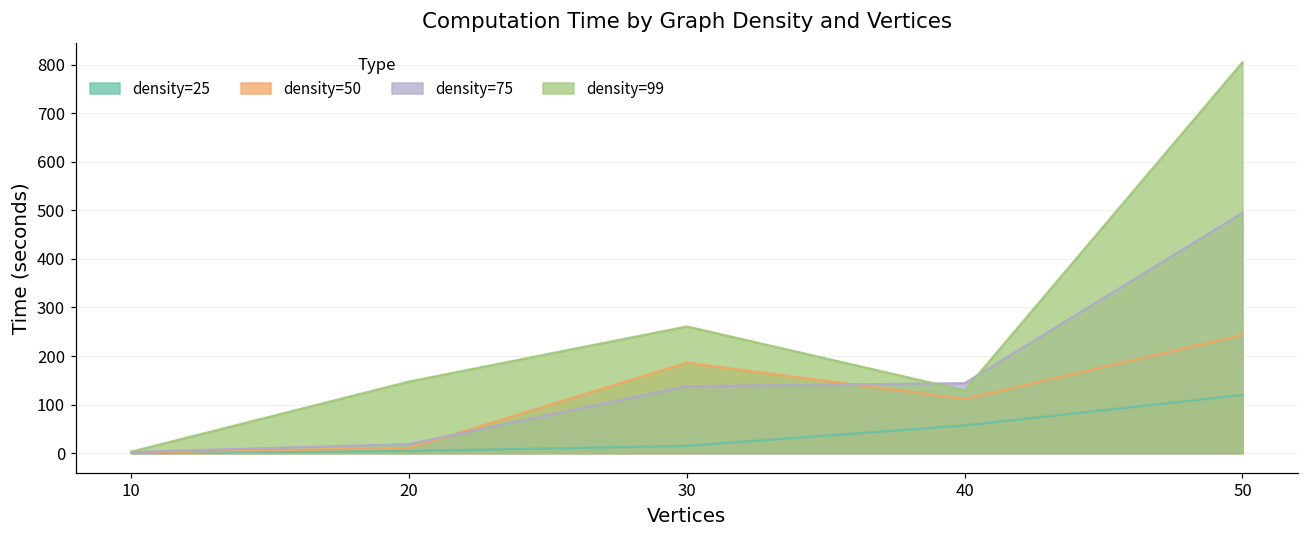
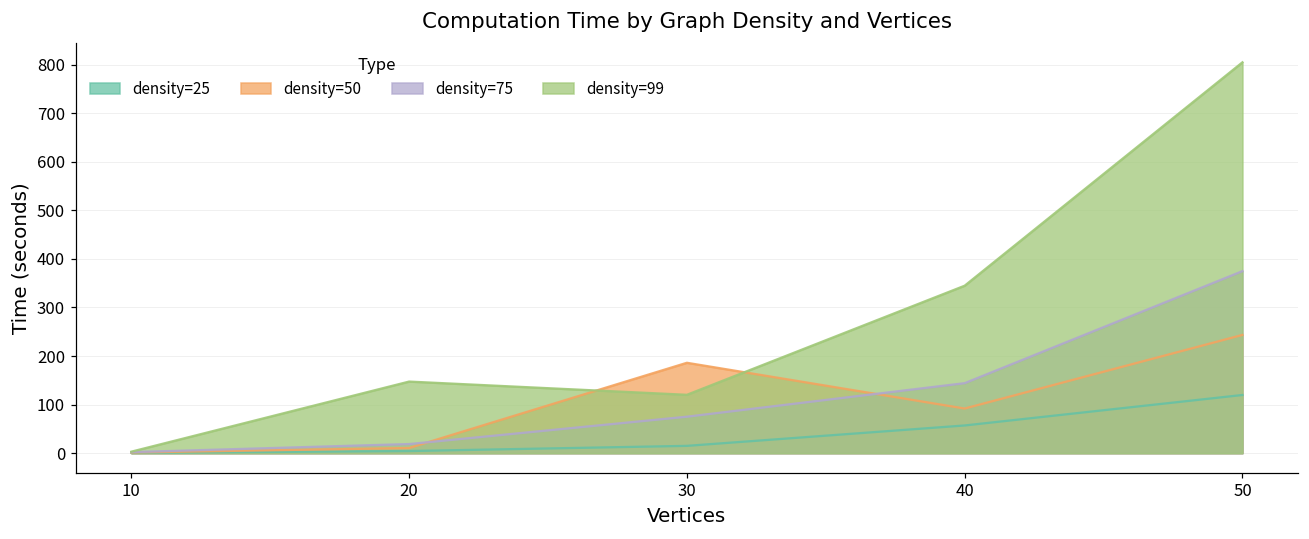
density=75, 30: 140 -> 80
density=99, 30: 260 -> 120
density=50, 40: 110 -> 90
density=99, 40: 130 -> 340
density=75, 50: 490 -> 370
